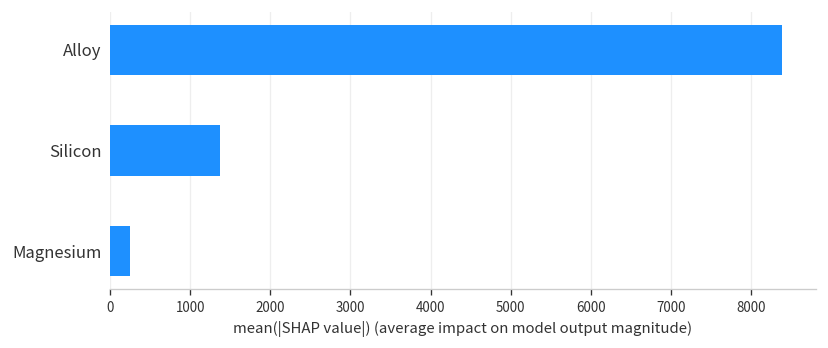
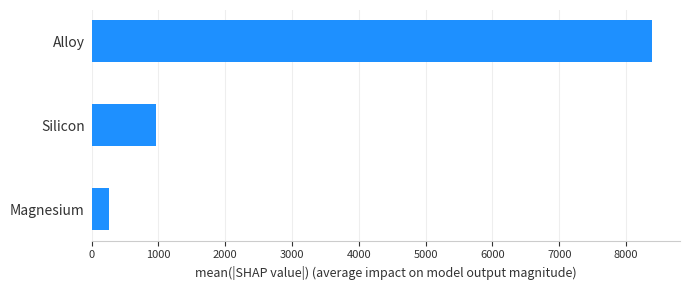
Silicon: 1400 -> 1000
